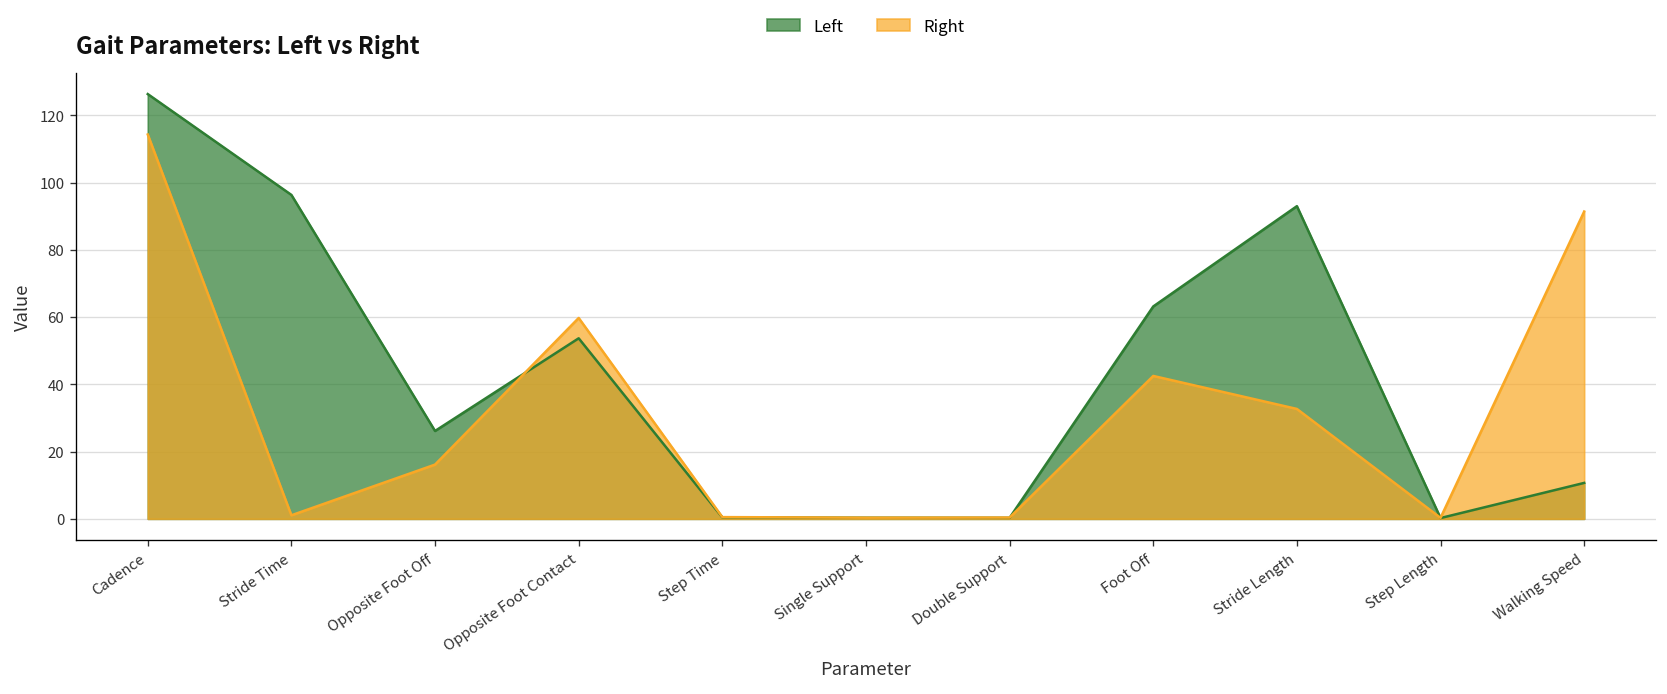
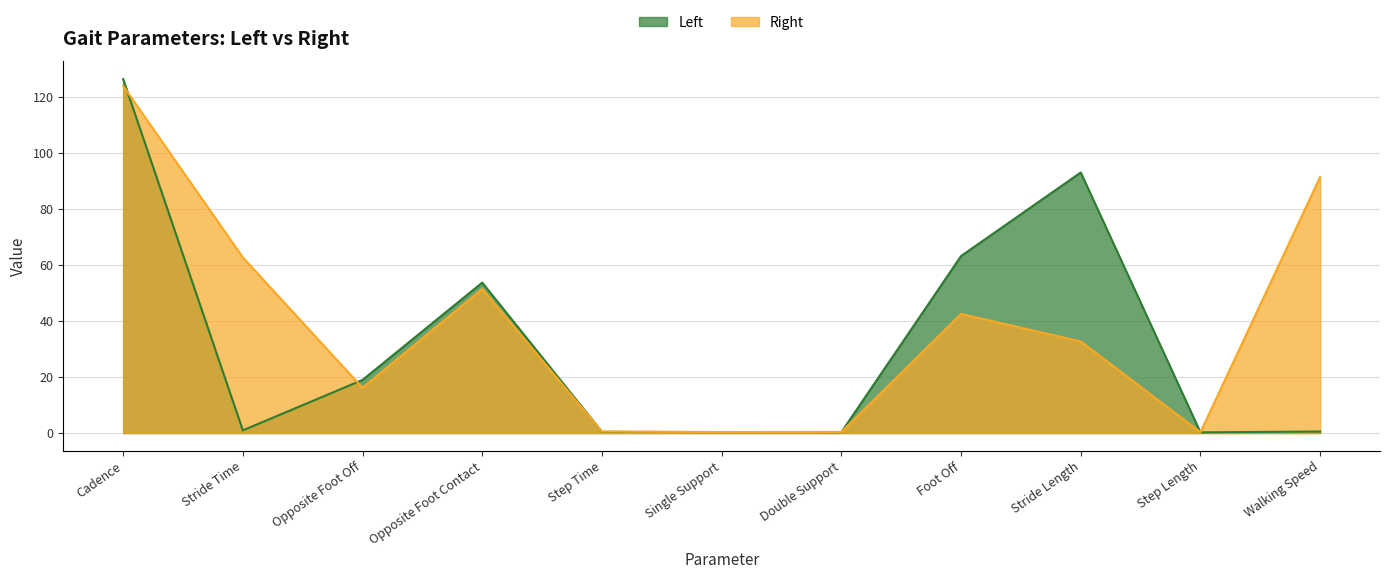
Right, Cadence: 114 -> 124
Left, Stride Time: 96 -> 1
Right, Stride Time: 1 -> 63
Left, Opposite Foot Off: 26 -> 19
Right, Opposite Foot Contact: 60 -> 51
Left, Walking Speed: 11 -> 1
